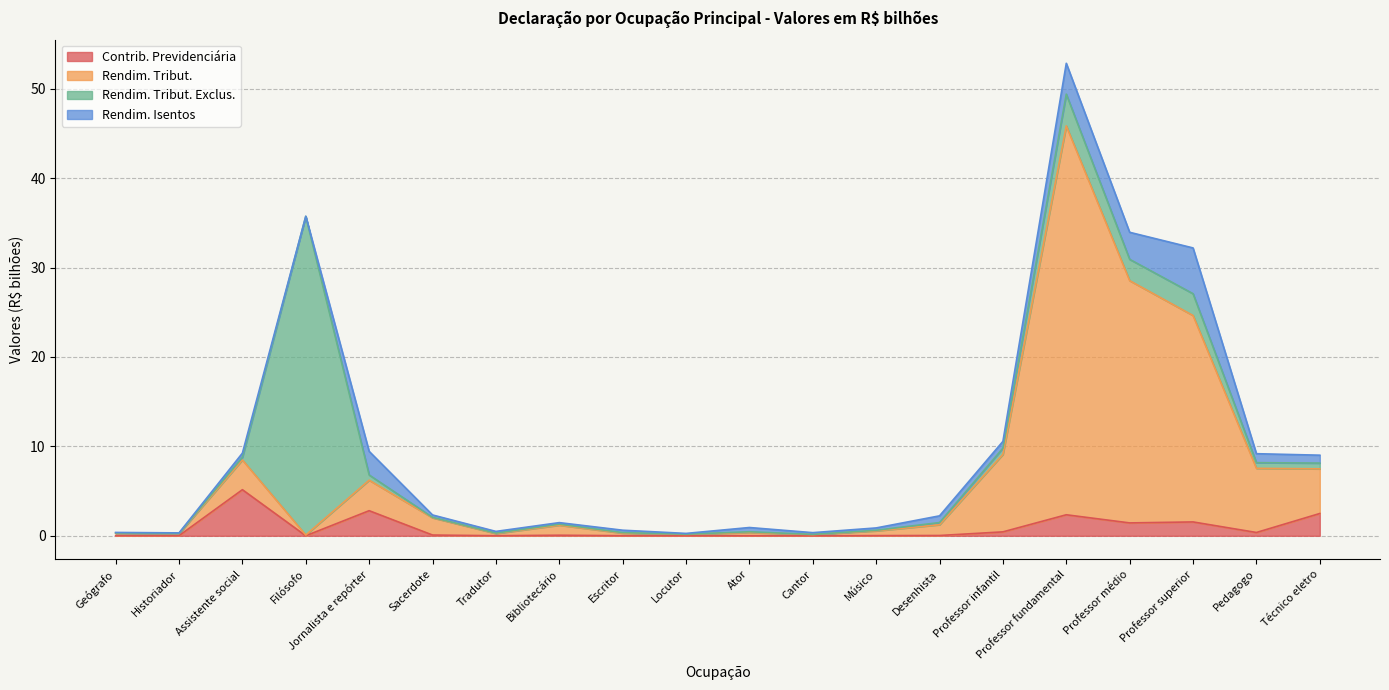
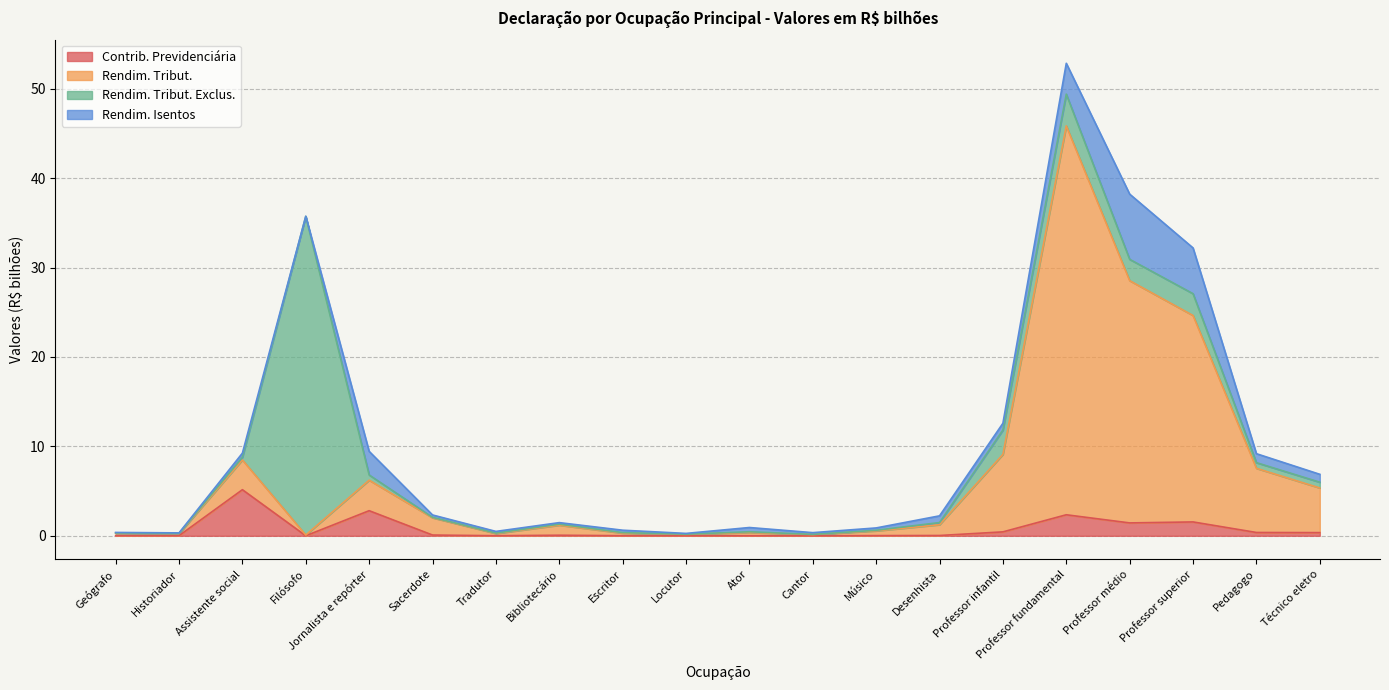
Rendim. Tribut. Exclus., Professor infantil: 1 -> 3
Rendim. Isentos, Professor médio: 3 -> 7
Contrib. Previdenciária, Técnico eletro: 2 -> 0
